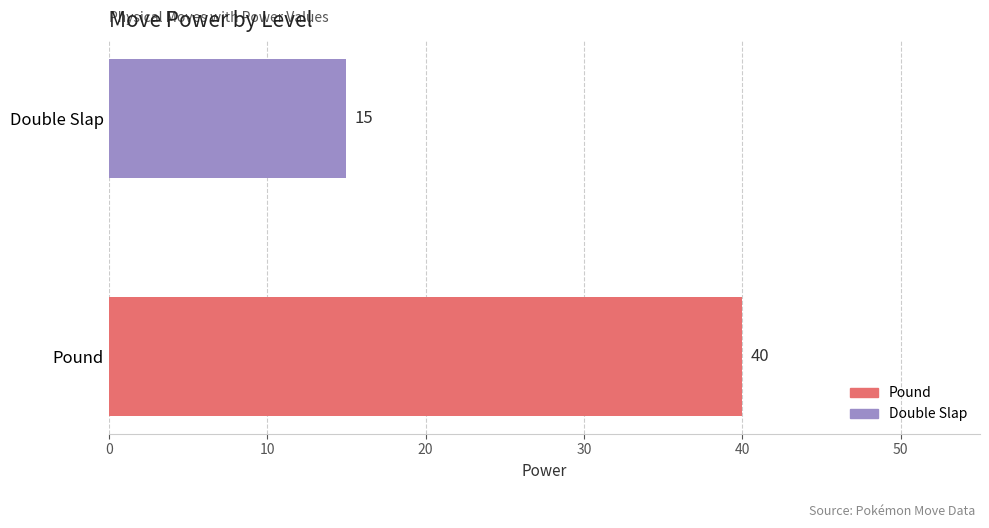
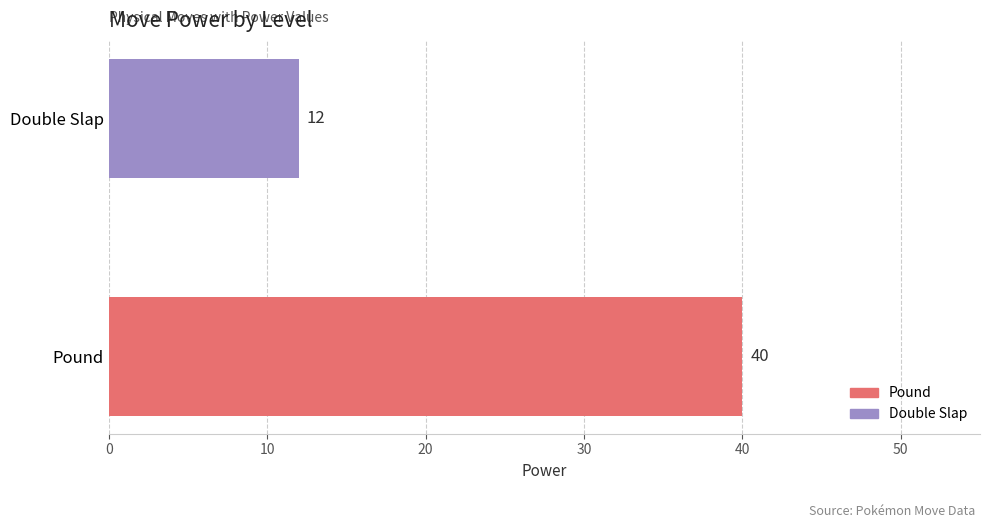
Double Slap: 15 -> 12
